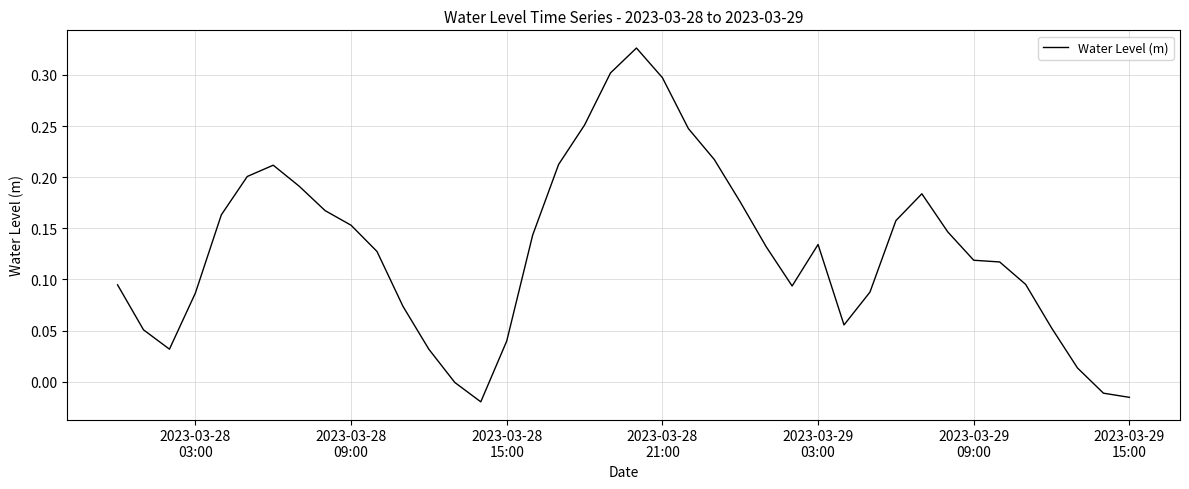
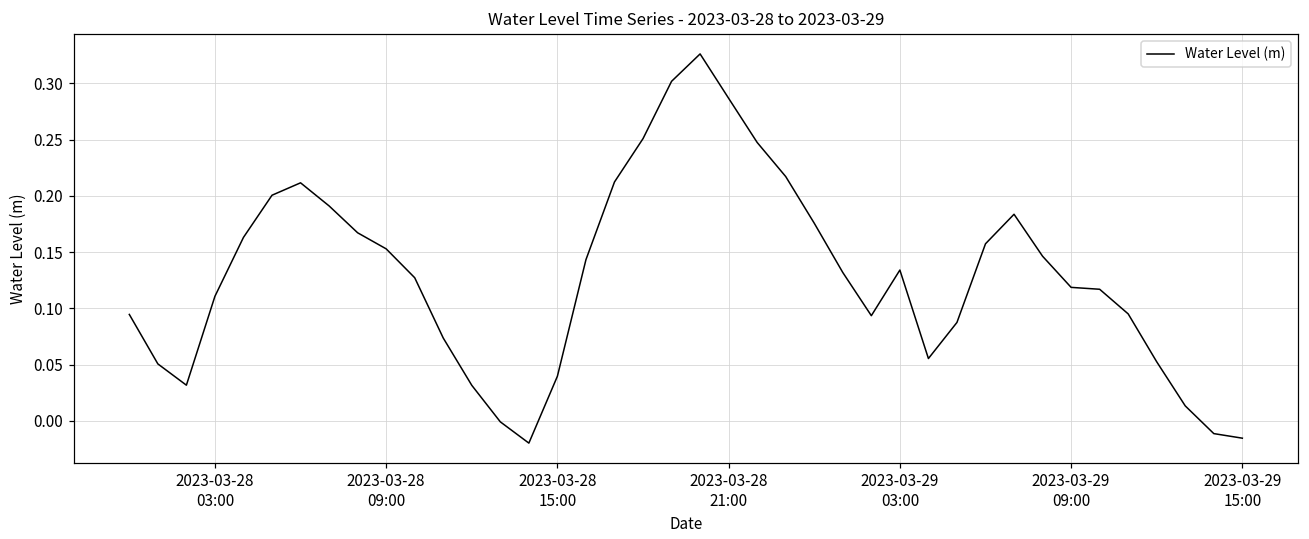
2023-03-28 03:00: 0.087 -> 0.111
2023-03-28 21:00: 0.297 -> 0.287
